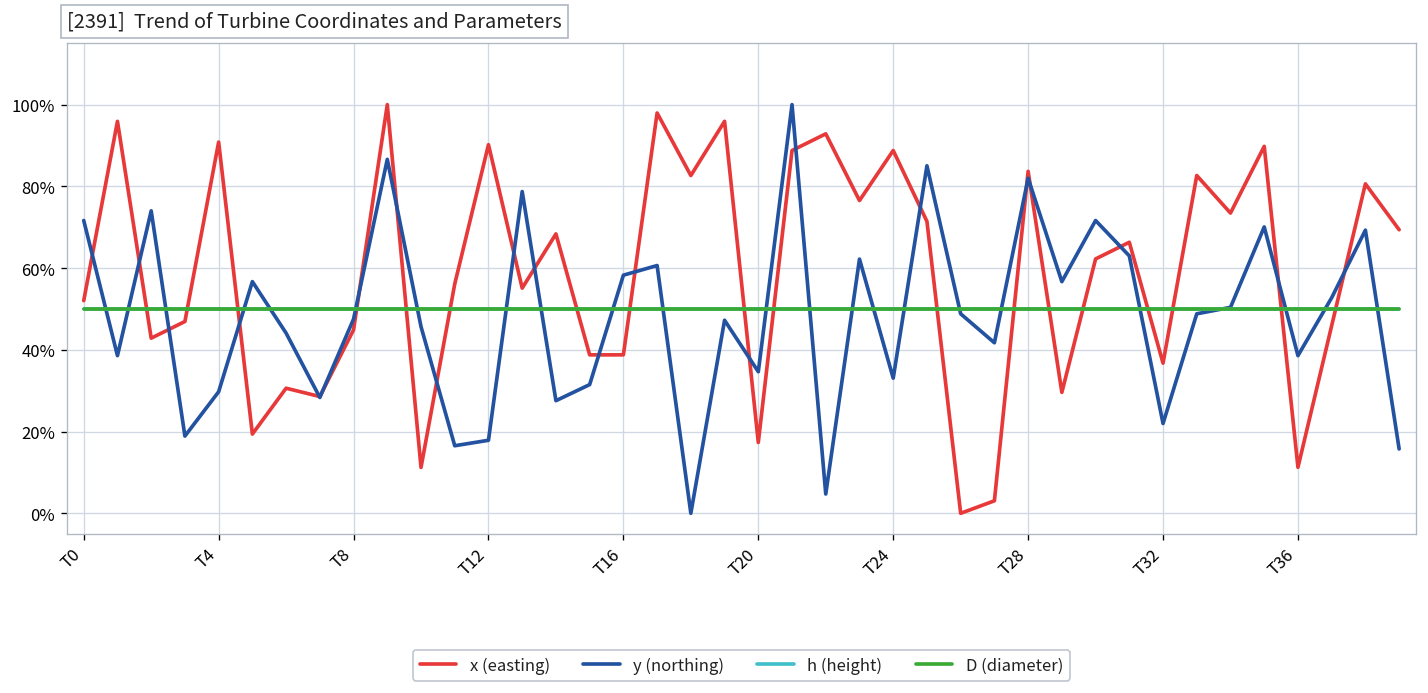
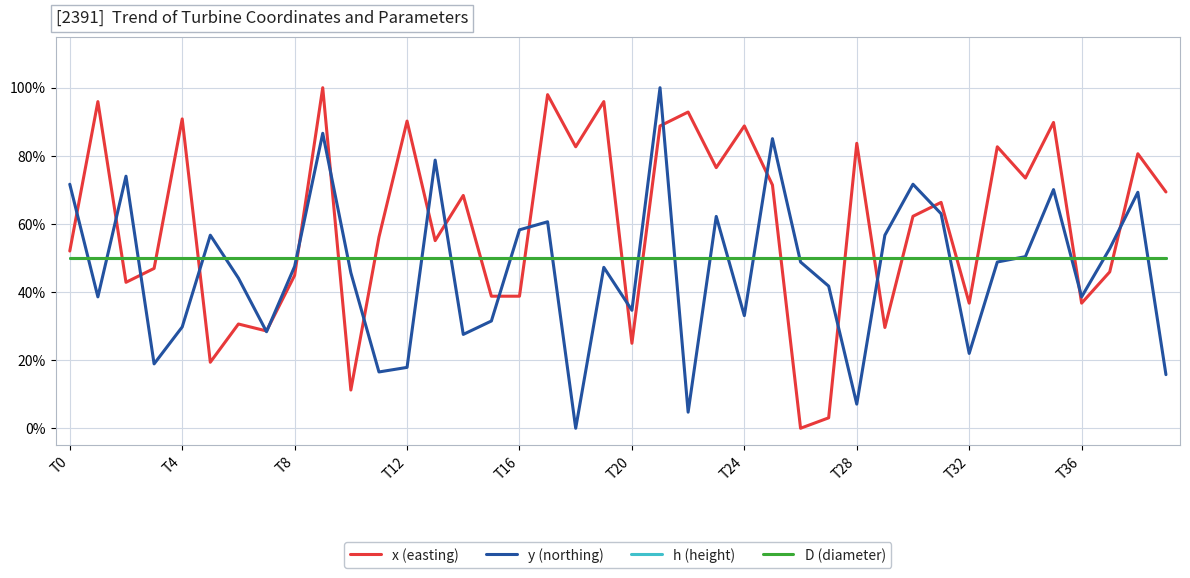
x (easting), T20: 17% -> 25%
y (northing), T28: 82% -> 7%
x (easting), T36: 11% -> 37%
